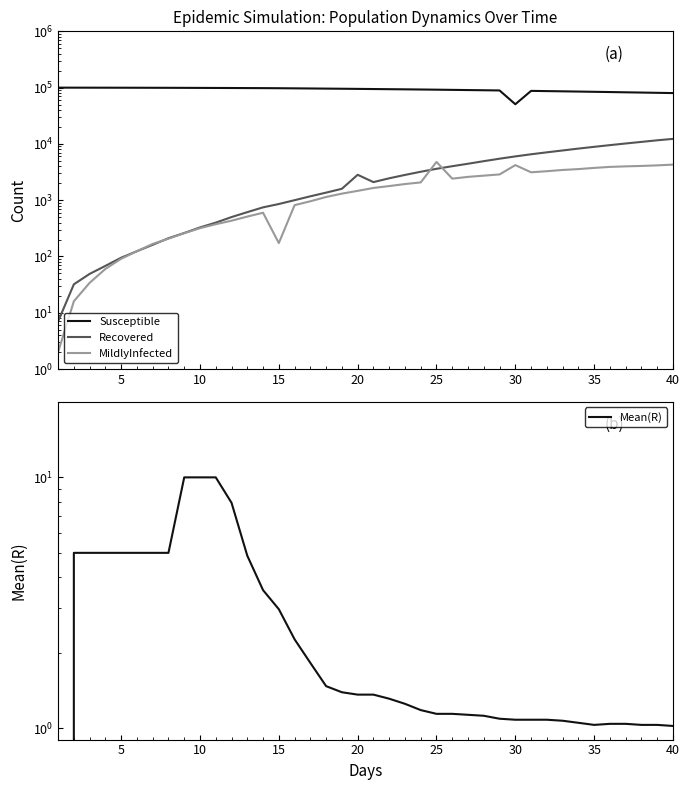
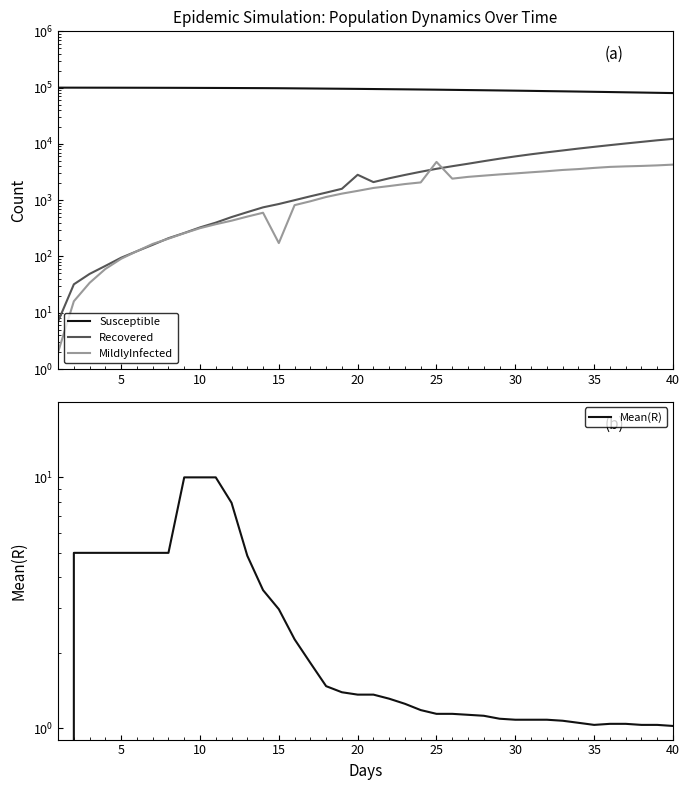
Epidemic Simulation: Population Dynamics Over Time, Susceptible, 30: 50000 -> 90000
Epidemic Simulation: Population Dynamics Over Time, MildlyInfected, 30: 4000 -> 3000
